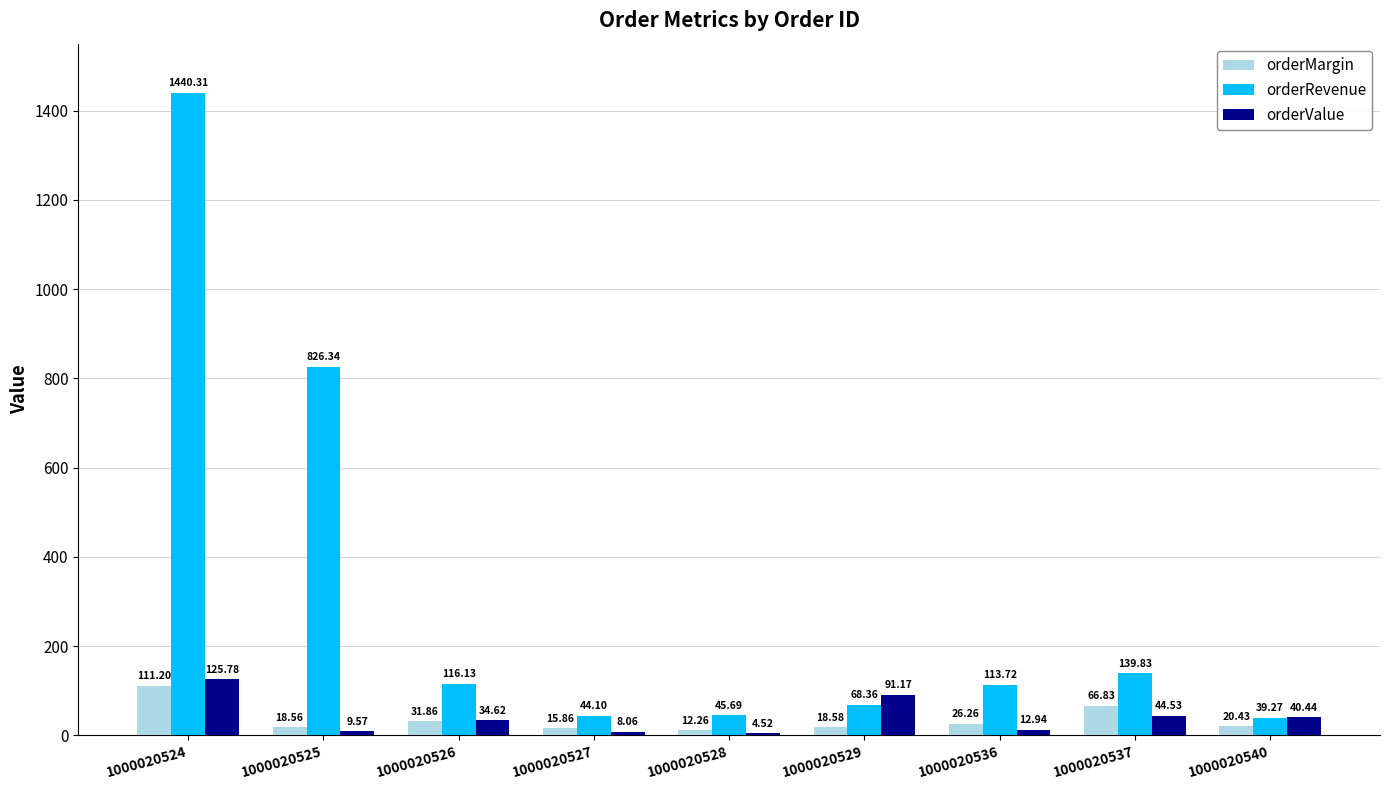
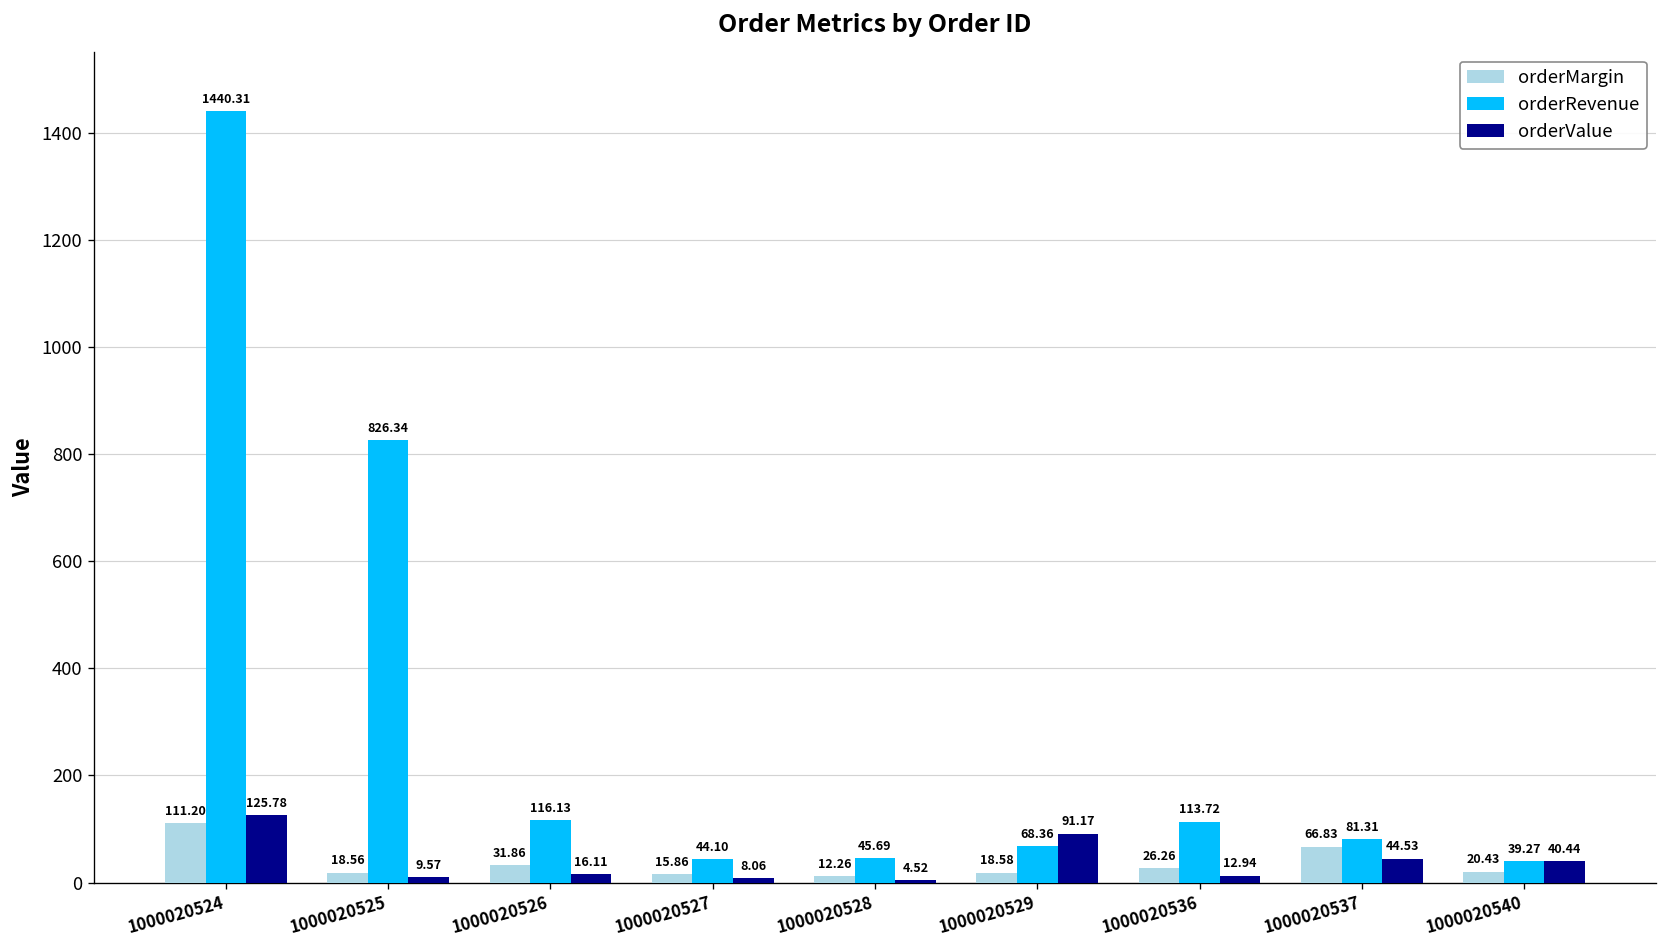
orderValue, 1000020526: 34.62 -> 16.11
orderRevenue, 1000020537: 139.83 -> 81.31
